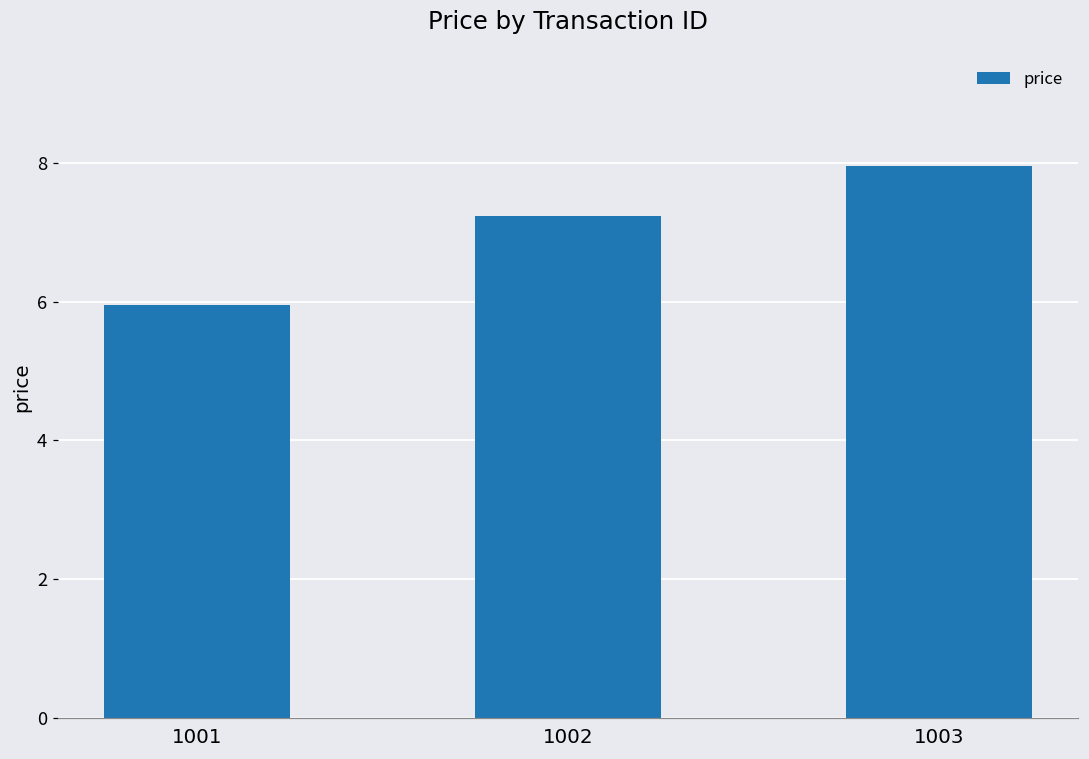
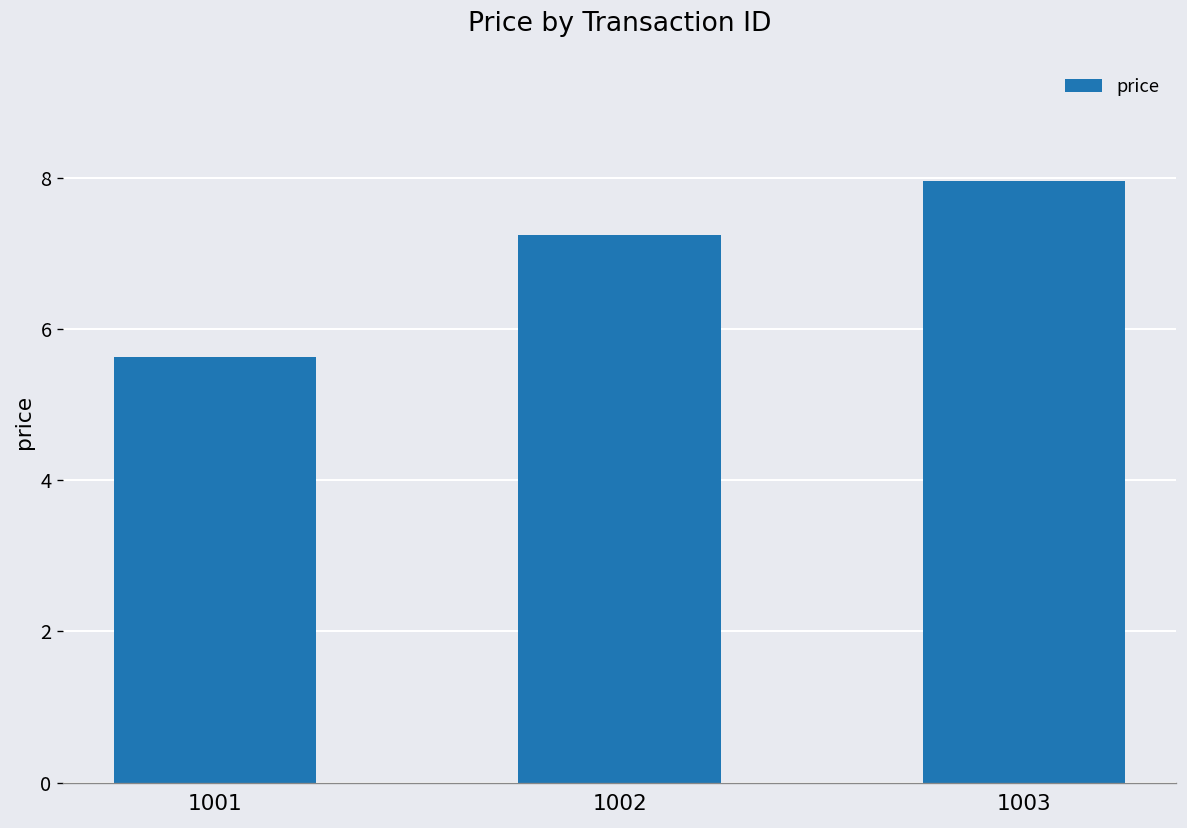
1001: 6.0 -> 5.6
